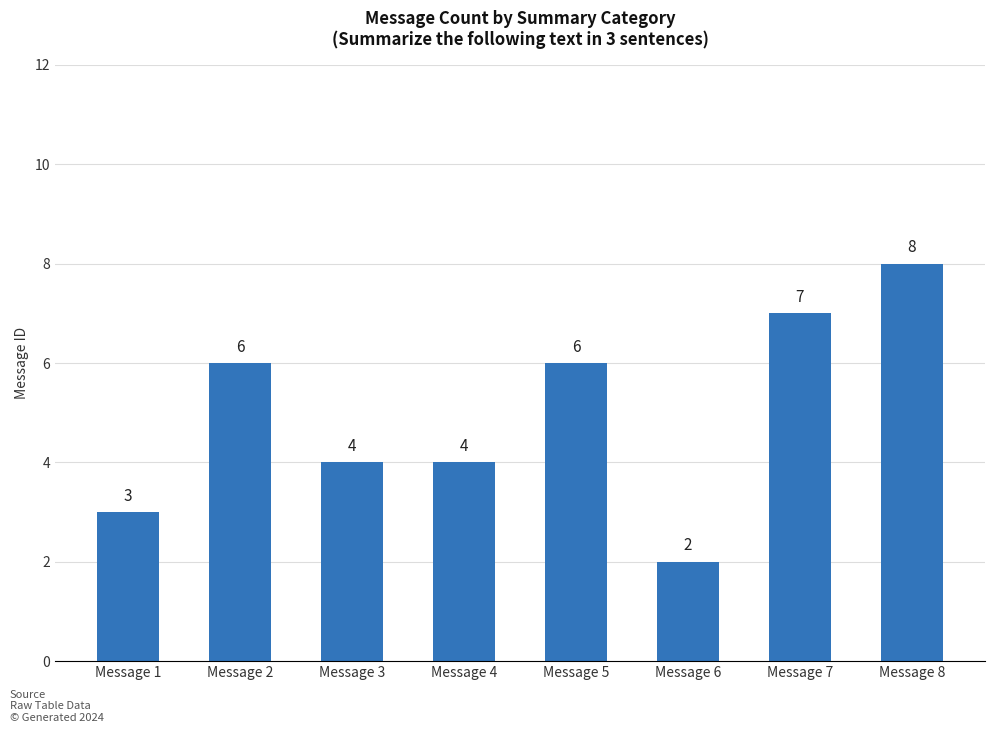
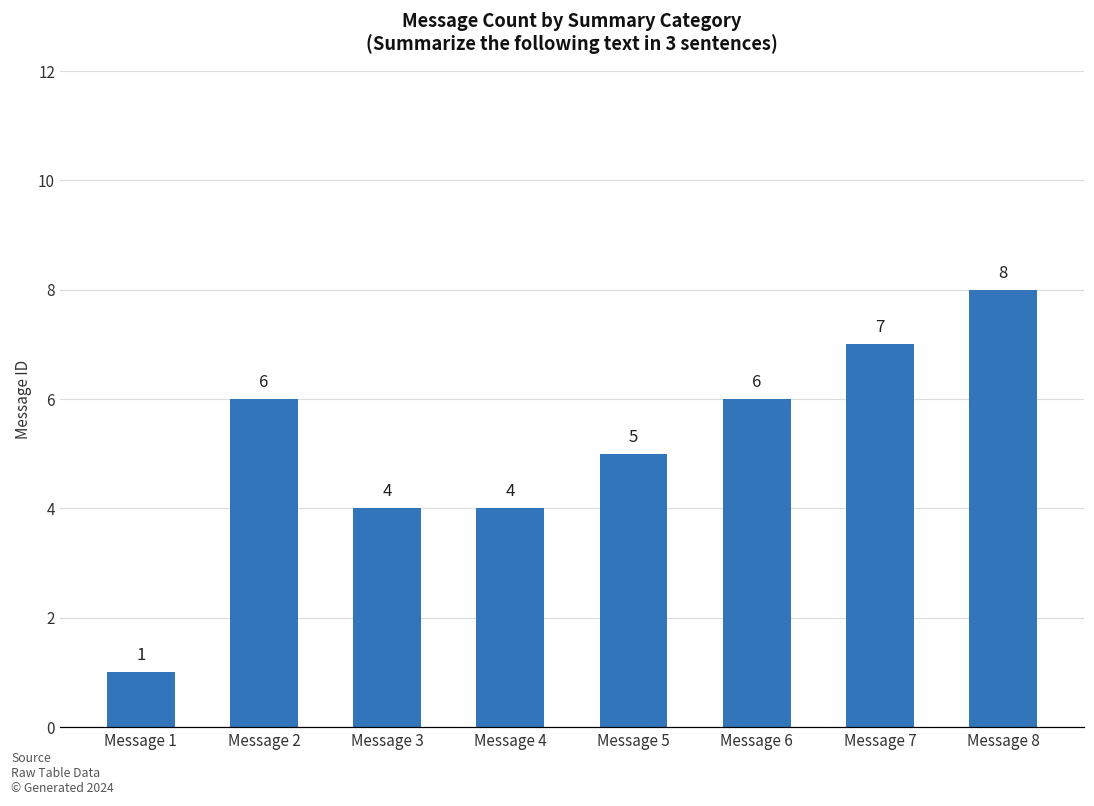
Message 1: 3 -> 1
Message 5: 6 -> 5
Message 6: 2 -> 6
